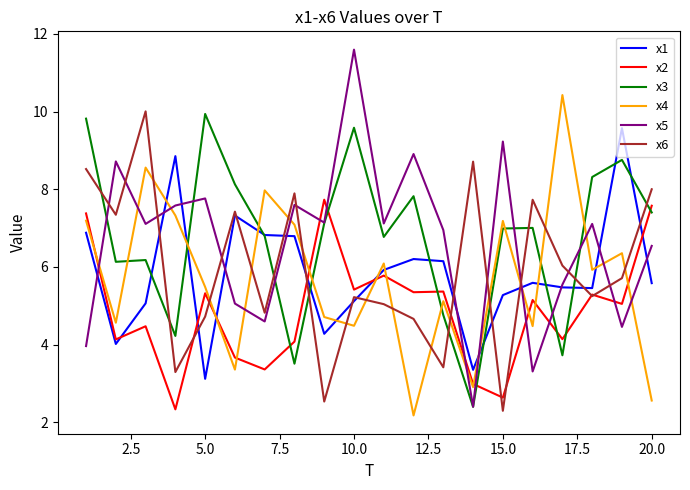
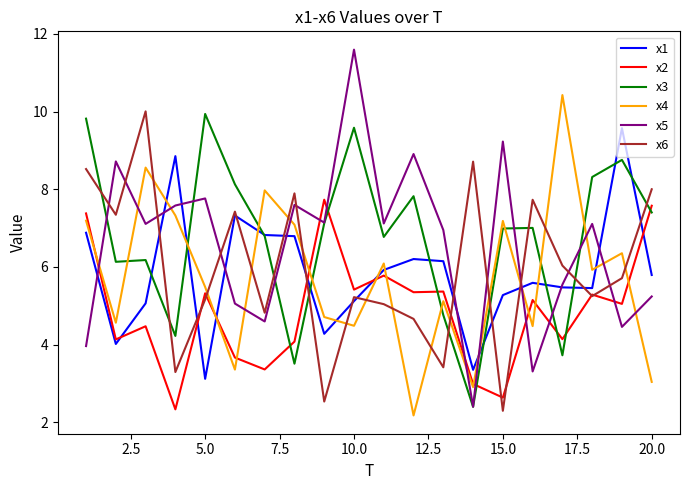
x6, 5.0: 4.7 -> 5.2
x1, 20.0: 5.6 -> 5.8
x4, 20.0: 2.6 -> 3.0
x5, 20.0: 6.5 -> 5.2
